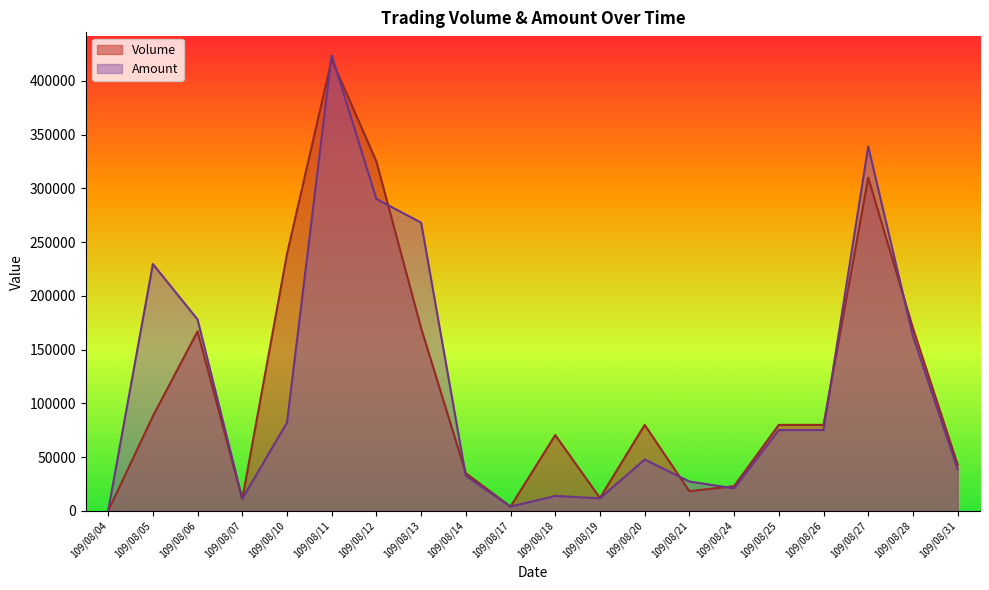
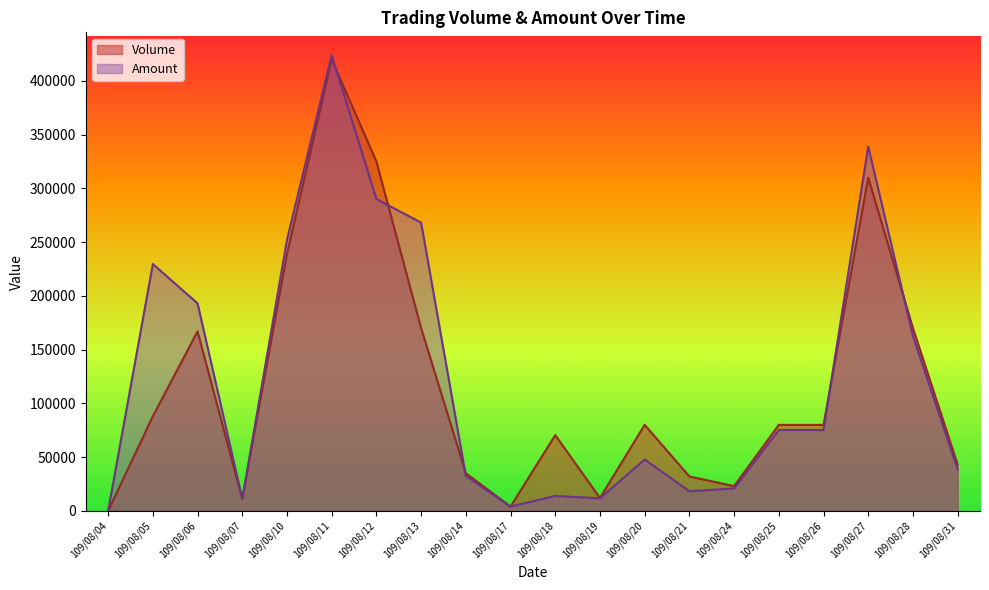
Amount, 109/08/06: 178000 -> 193000
Amount, 109/08/10: 82000 -> 252000
Volume, 109/08/21: 18000 -> 32000
Amount, 109/08/21: 27000 -> 18000
